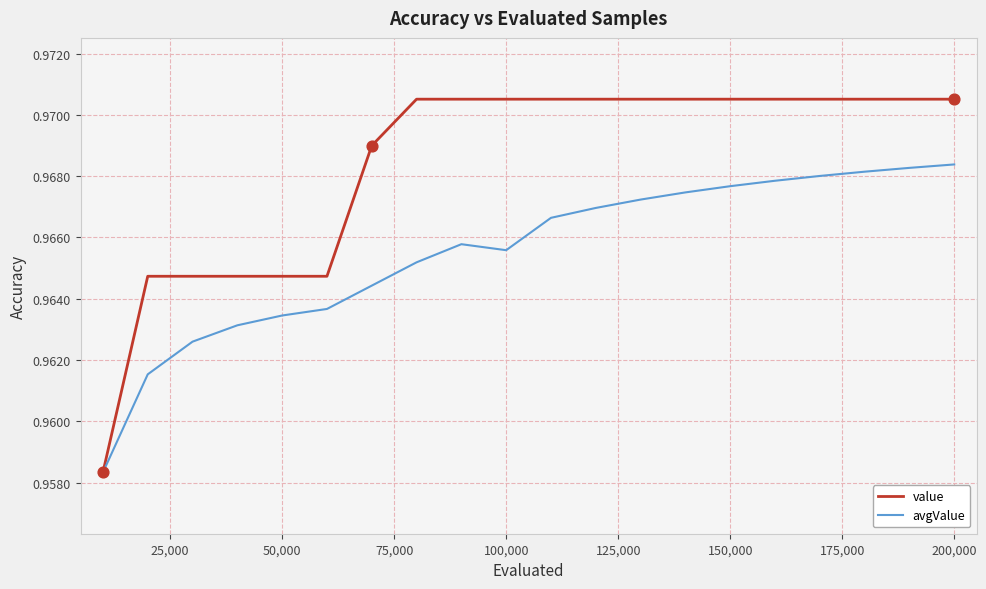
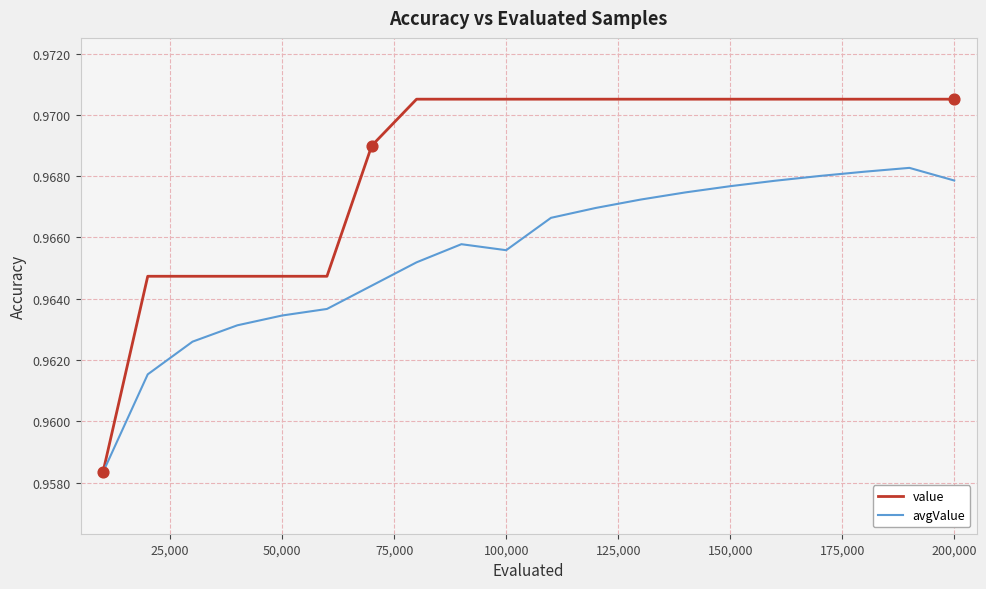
avgValue, 200,000: 0.9684 -> 0.9679
